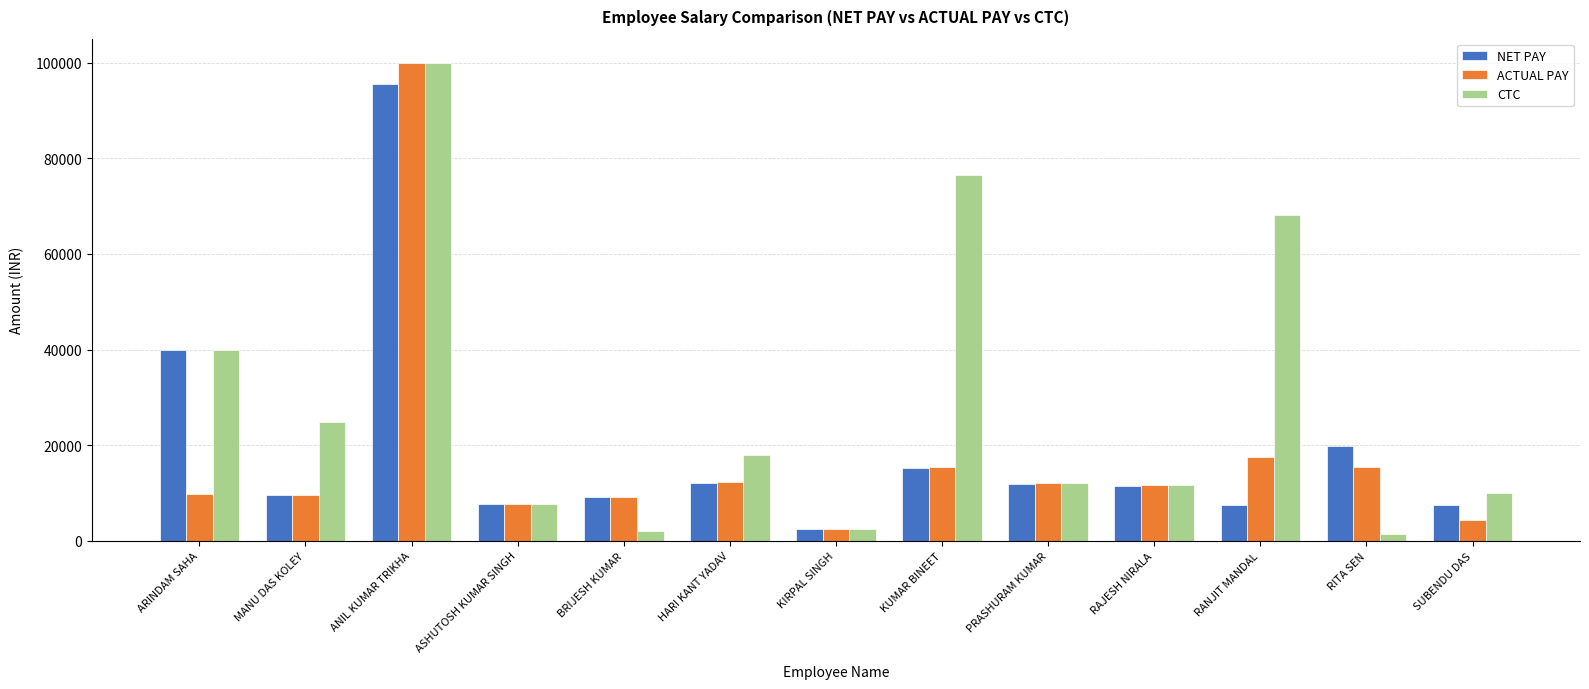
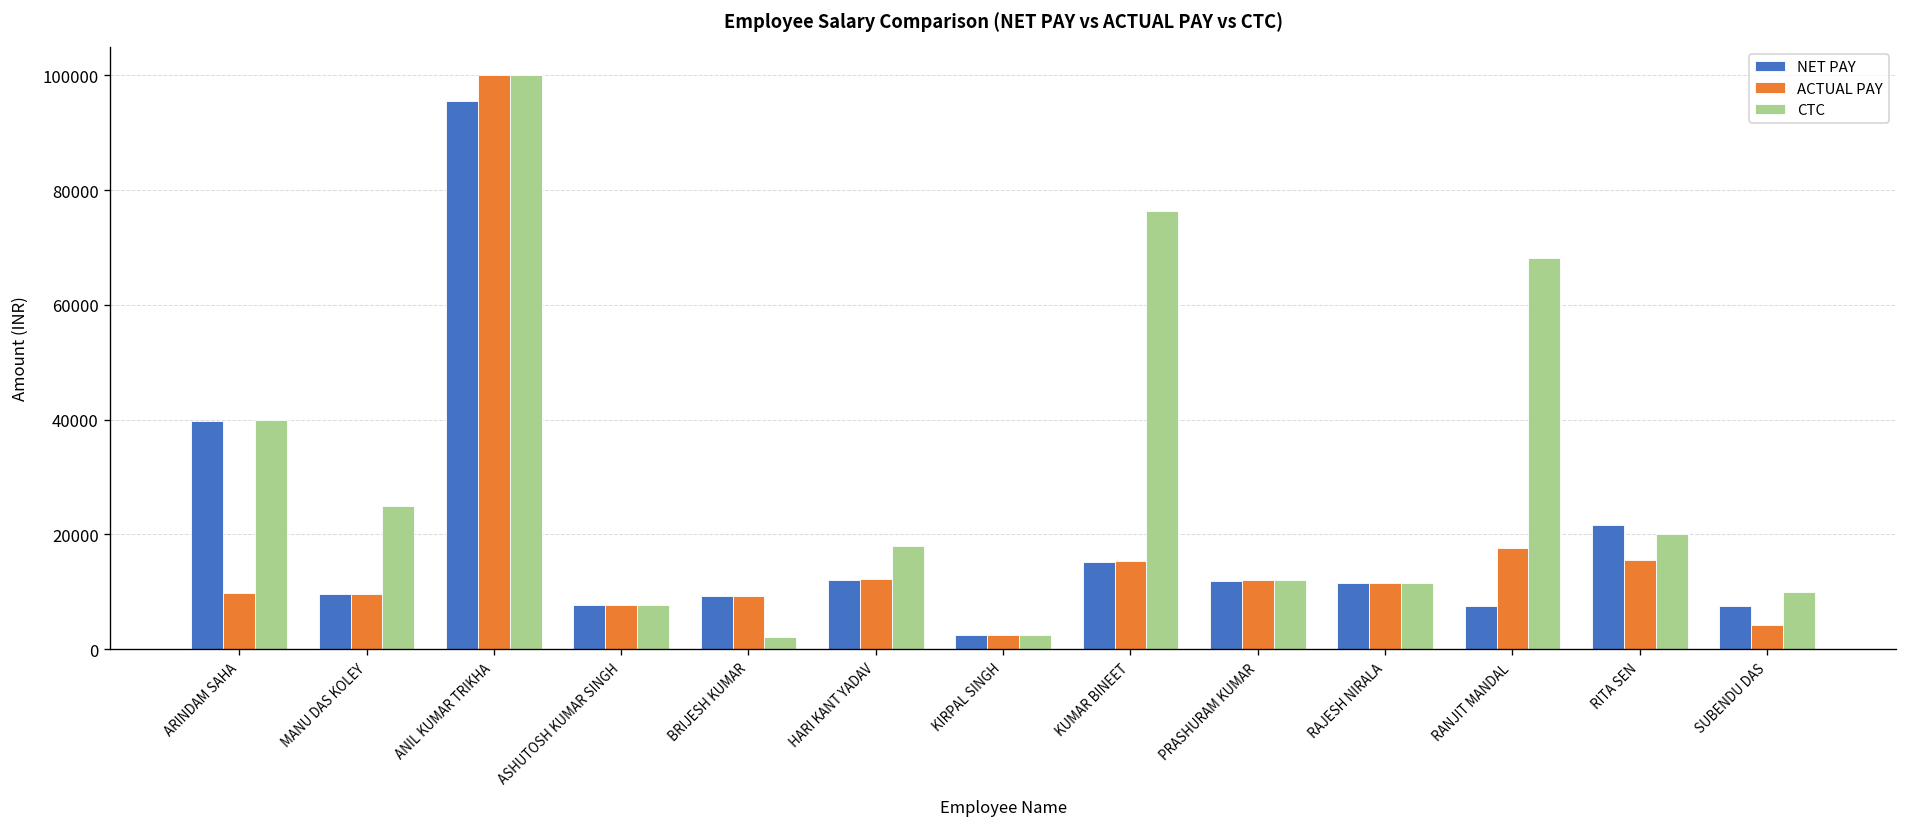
NET PAY, RITA SEN: 20000 -> 22000
CTC, RITA SEN: 1000 -> 20000
